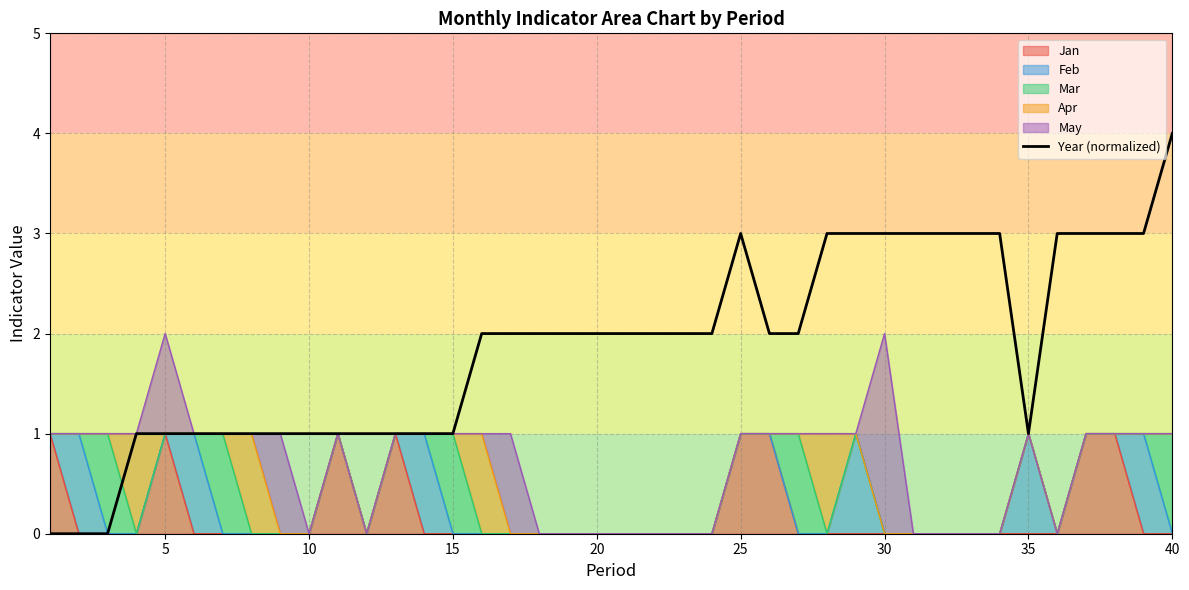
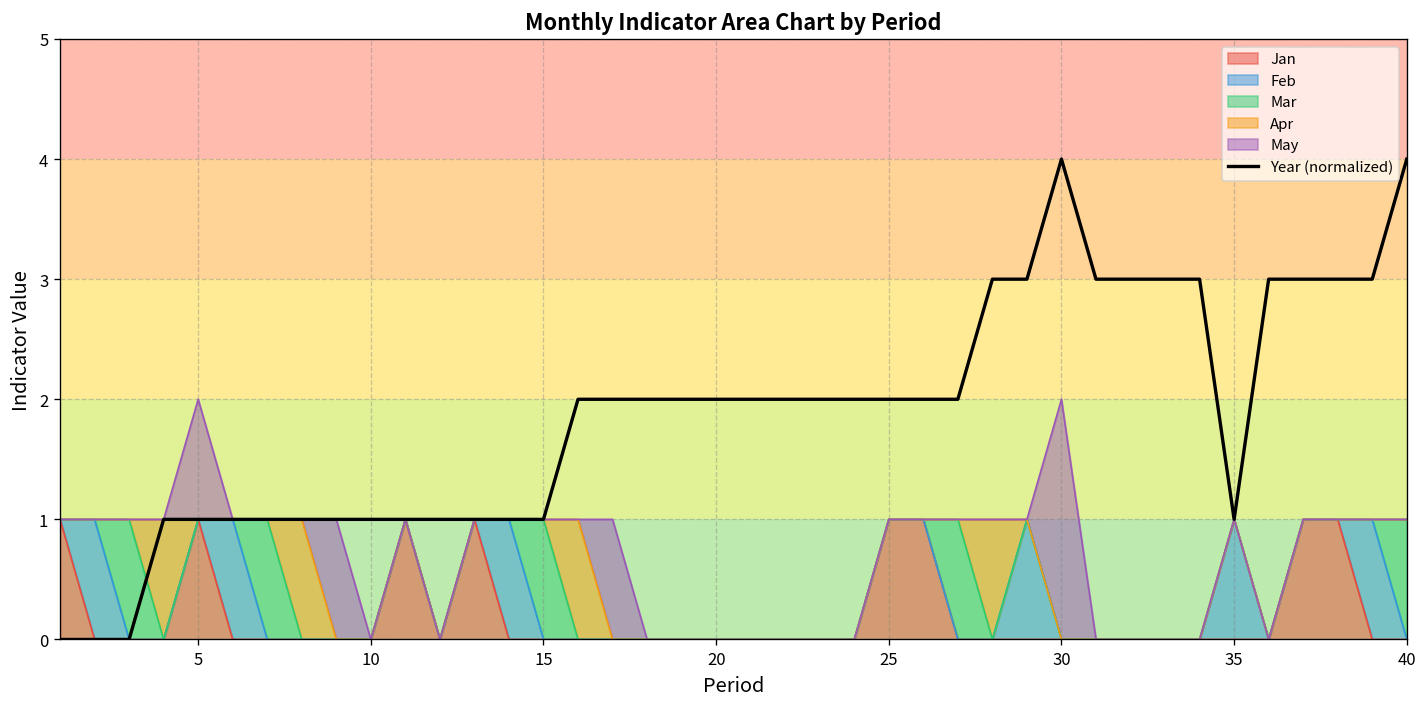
Year (normalized), 25: 3.00 -> 2.00
Year (normalized), 30: 3.00 -> 4.00
